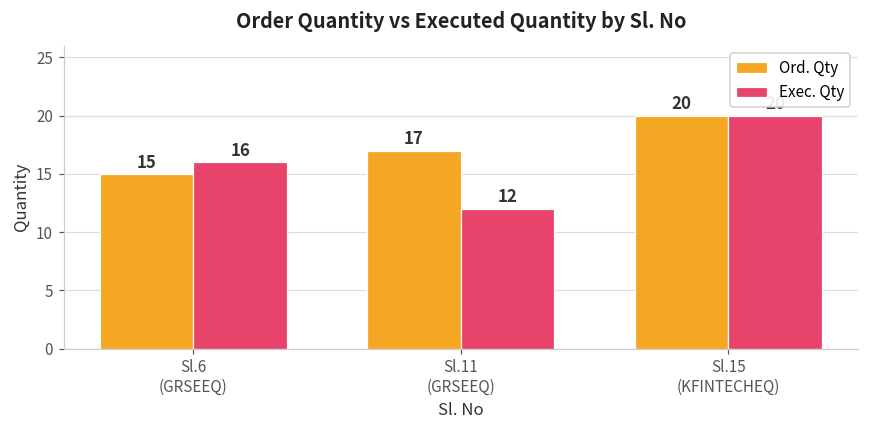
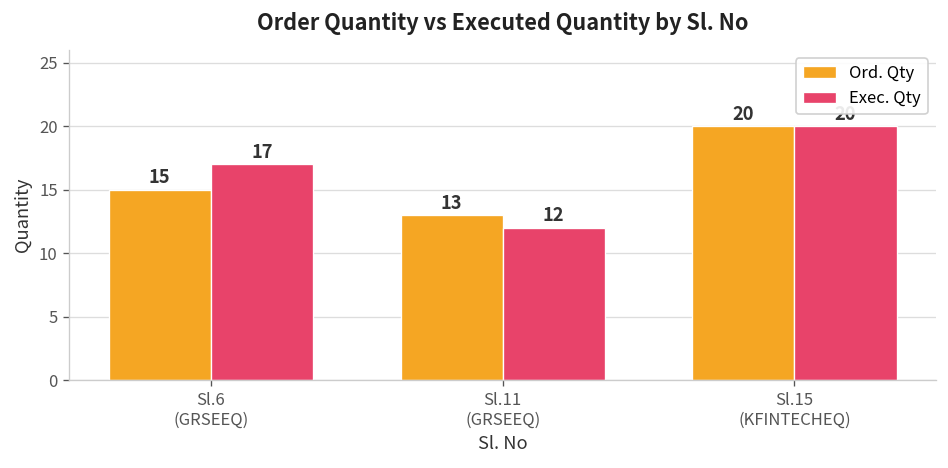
Exec. Qty, Sl.6 (GRSEEQ): 16 -> 17
Ord. Qty, Sl.11 (GRSEEQ): 17 -> 13
